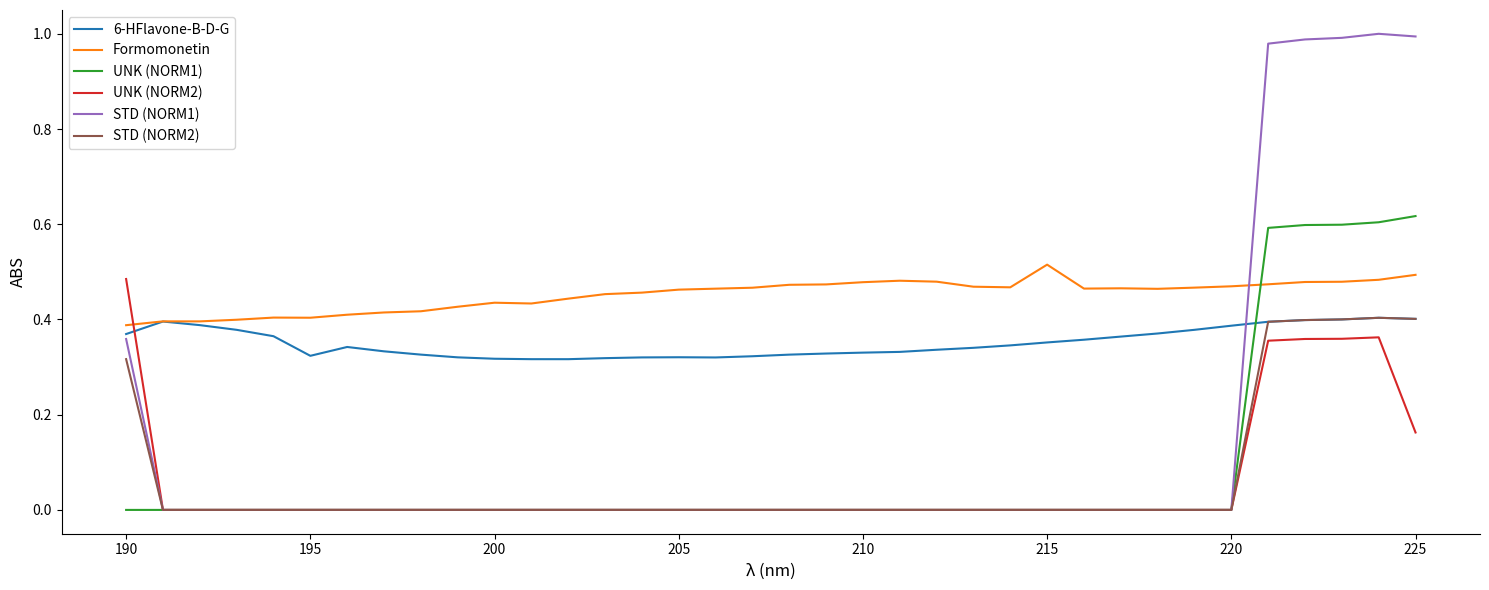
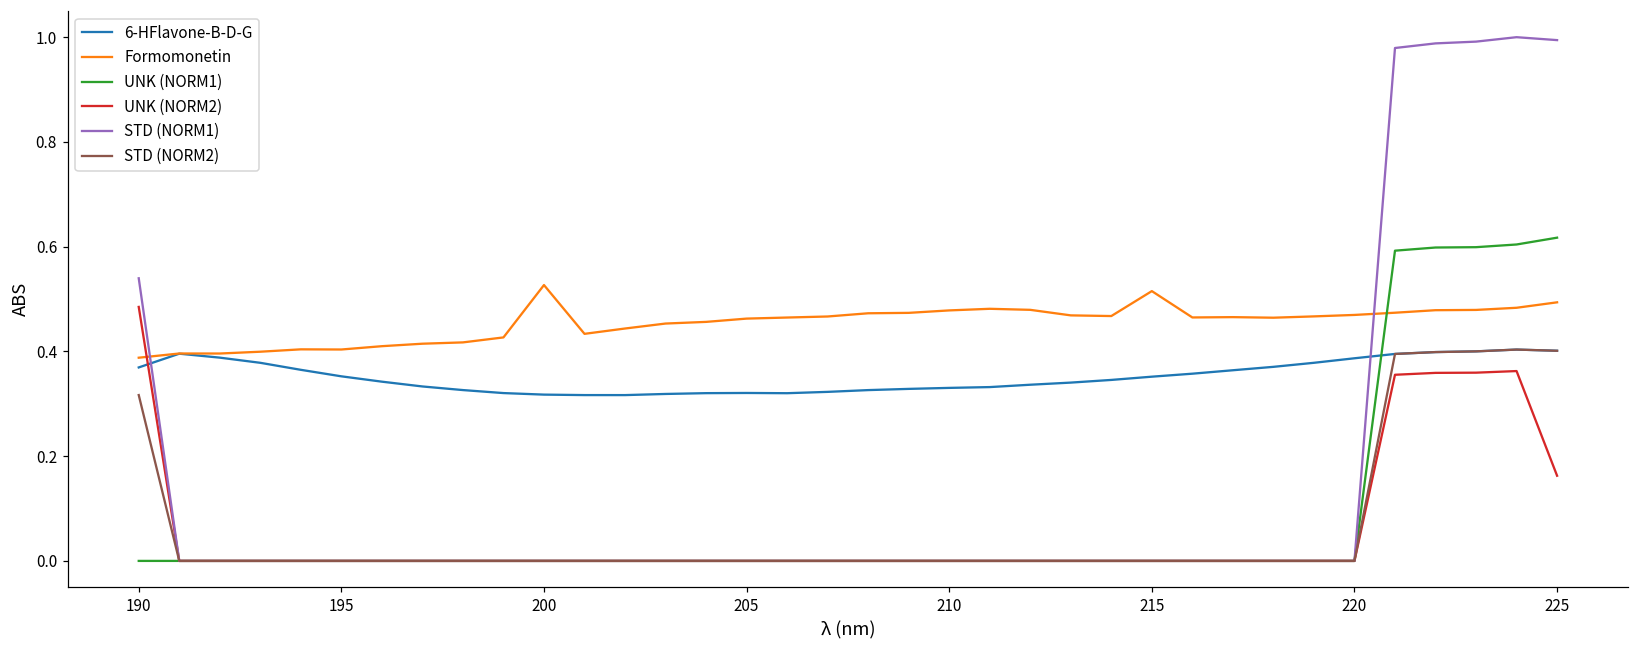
STD (NORM1), 190: 0.36 -> 0.54
6-HFlavone-B-D-G, 195: 0.32 -> 0.35
Formomonetin, 200: 0.44 -> 0.53
